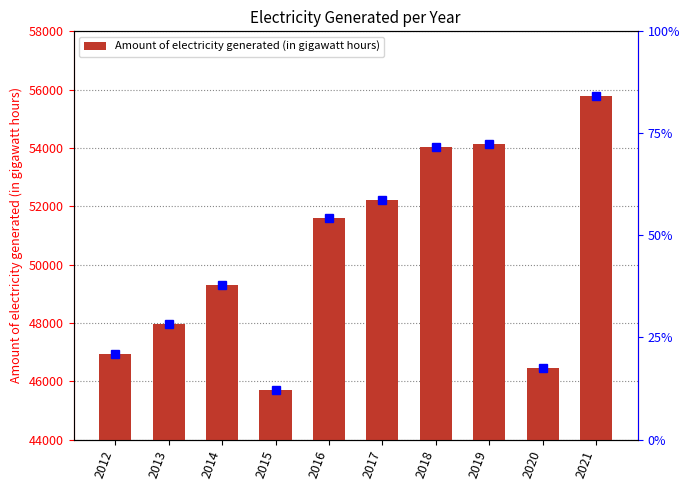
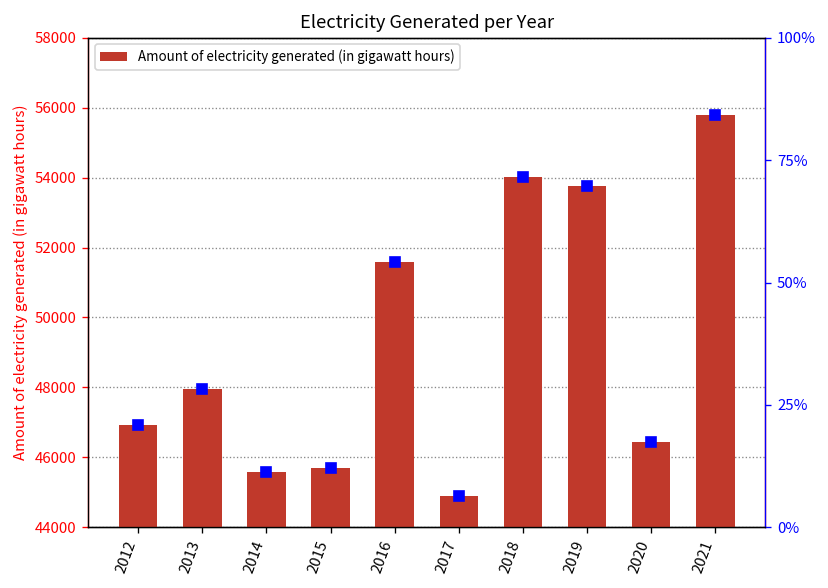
Amount of electricity generated (in gigawatt hours), 2014: 49300 -> 45600
Amount of electricity generated (in gigawatt hours), 2017: 52200 -> 44900
Amount of electricity generated (in gigawatt hours), 2019: 54100 -> 53700
